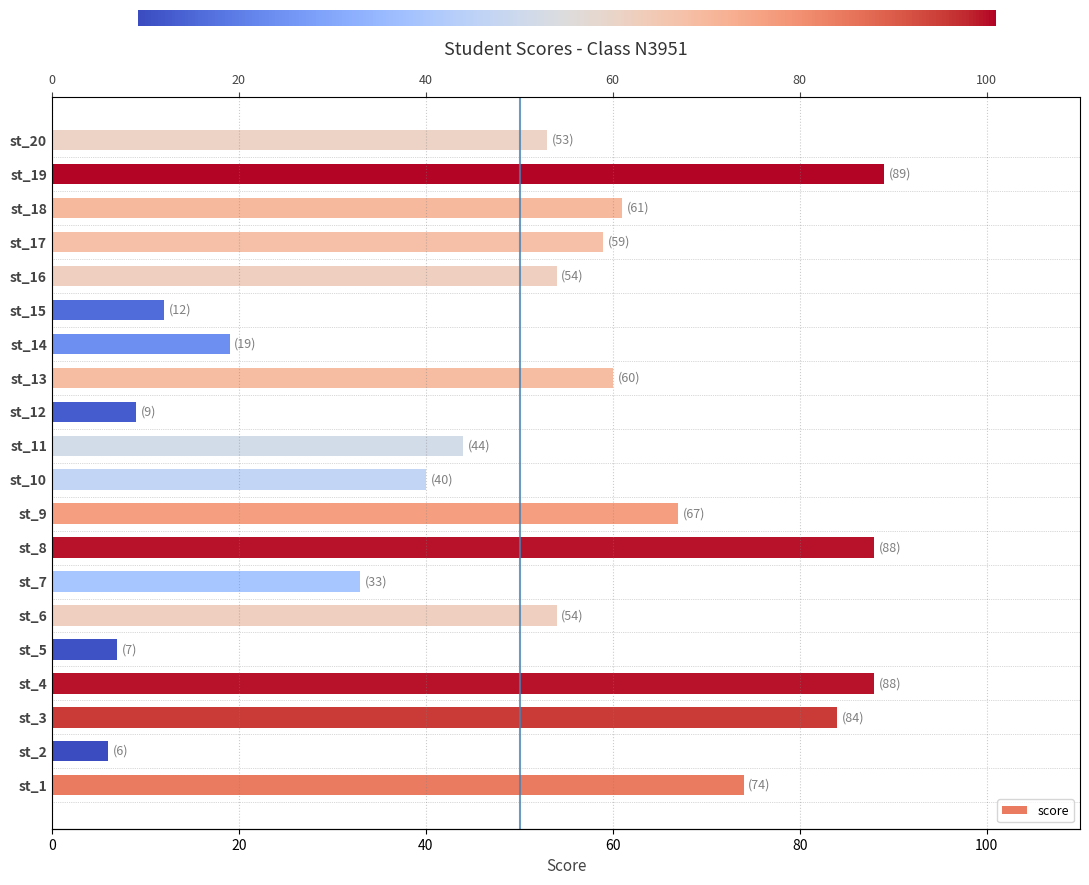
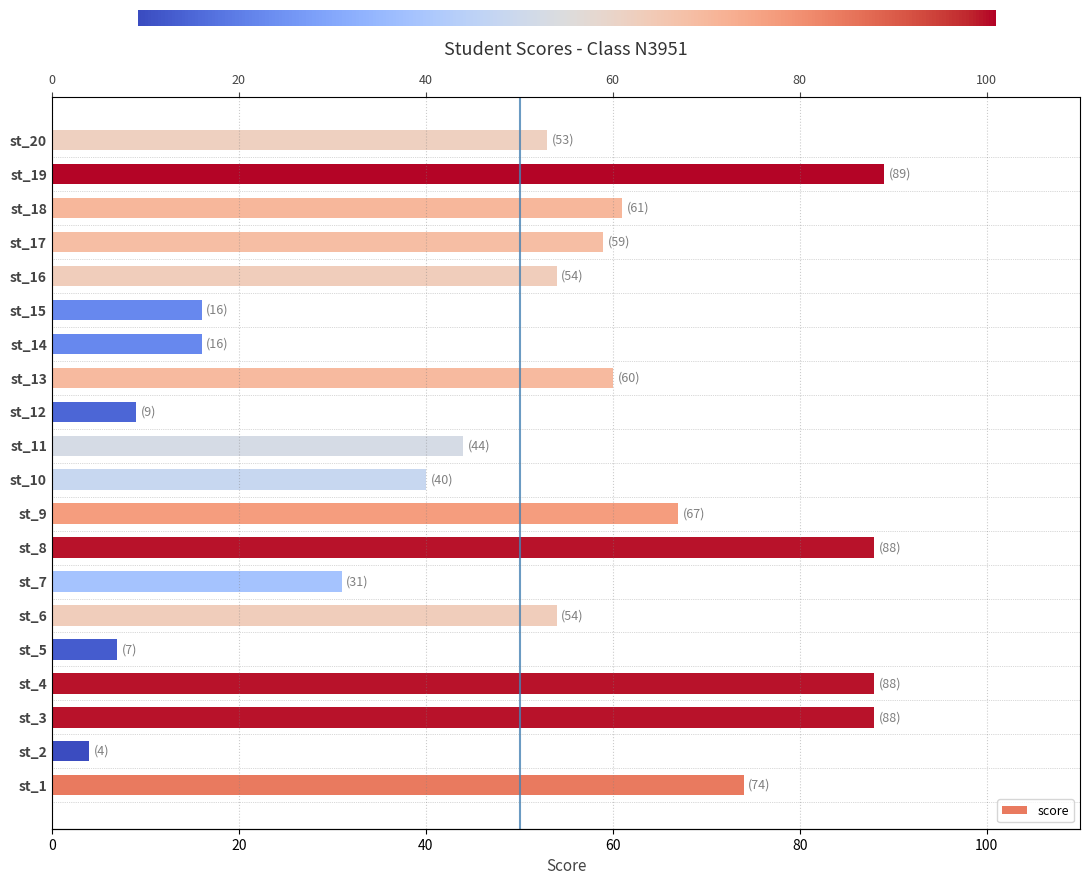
st_15: (12) -> (16)
st_14: (19) -> (16)
st_7: (33) -> (31)
st_3: (84) -> (88)
st_2: (6) -> (4)
